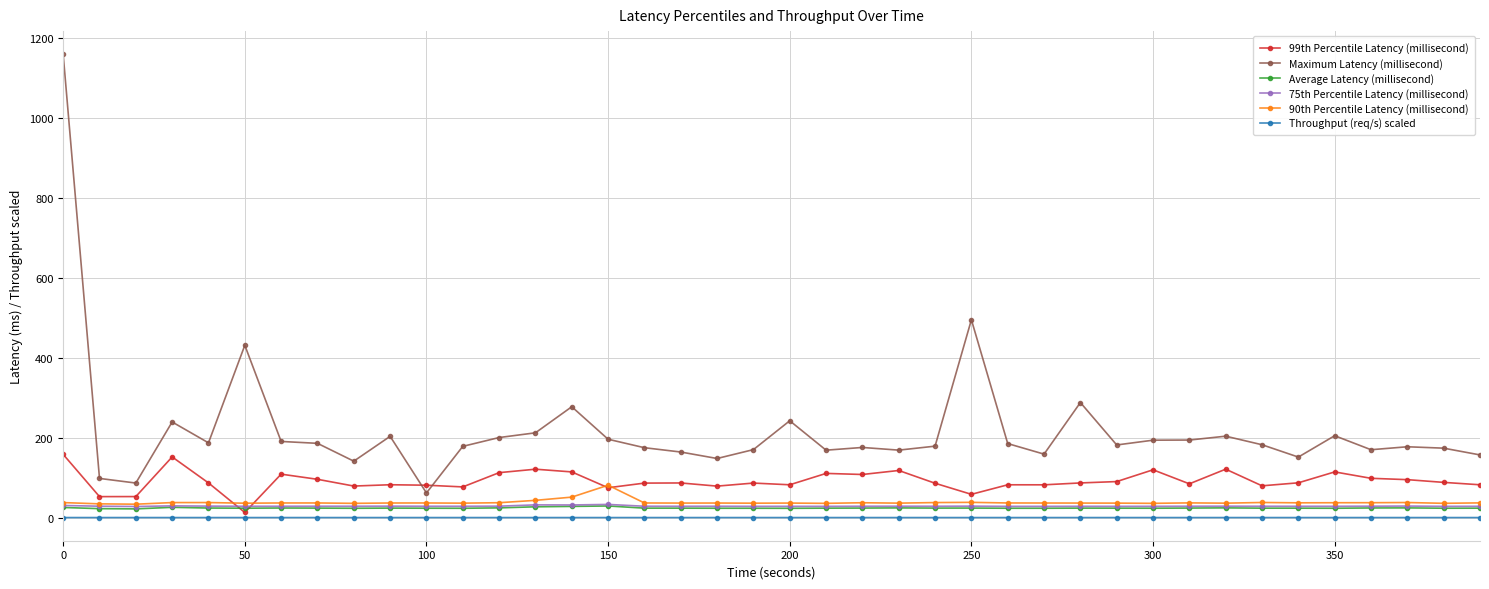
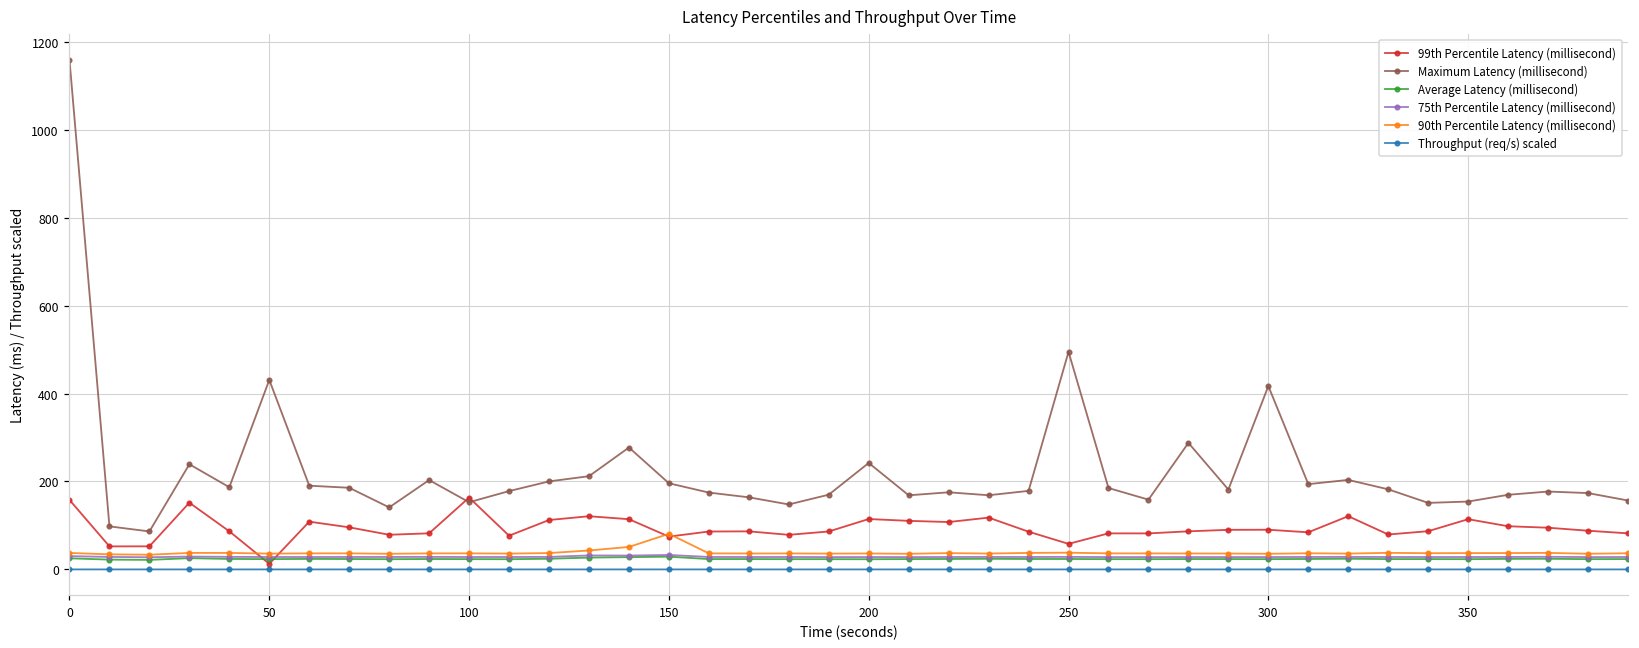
99th Percentile Latency (millisecond), 100: 80 -> 160
Maximum Latency (millisecond), 100: 60 -> 150
99th Percentile Latency (millisecond), 200: 80 -> 110
99th Percentile Latency (millisecond), 300: 120 -> 90
Maximum Latency (millisecond), 300: 190 -> 420
Maximum Latency (millisecond), 350: 200 -> 150
